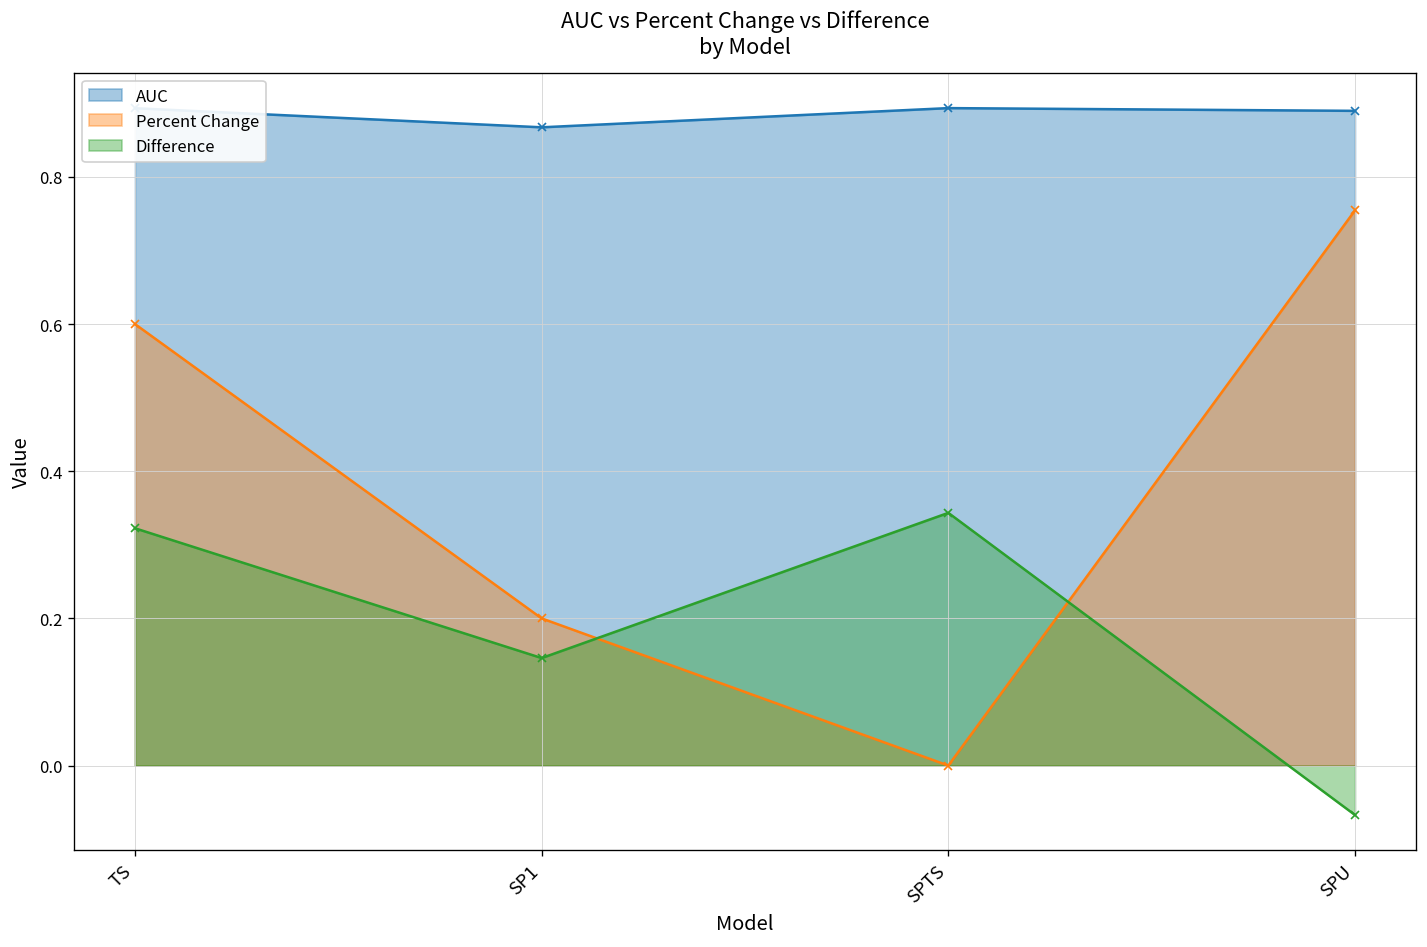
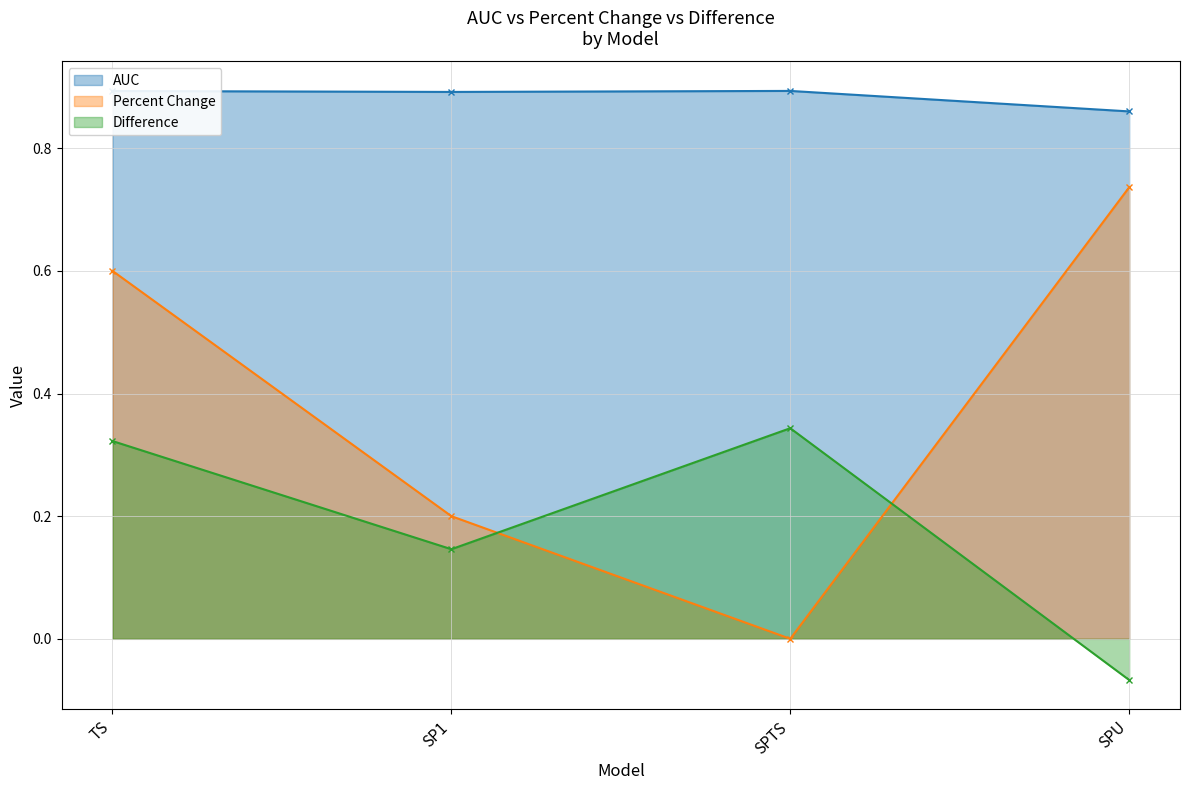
AUC, SP1: 0.87 -> 0.89
AUC, SPU: 0.89 -> 0.86
Percent Change, SPU: 0.75 -> 0.74
